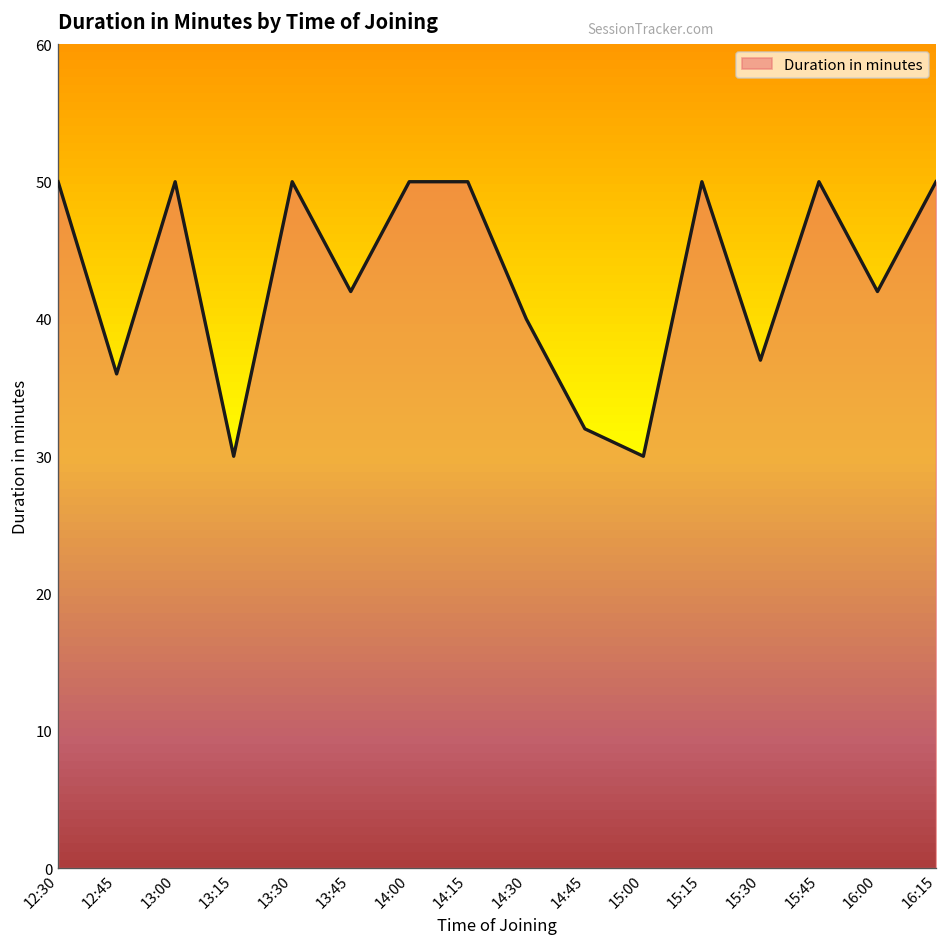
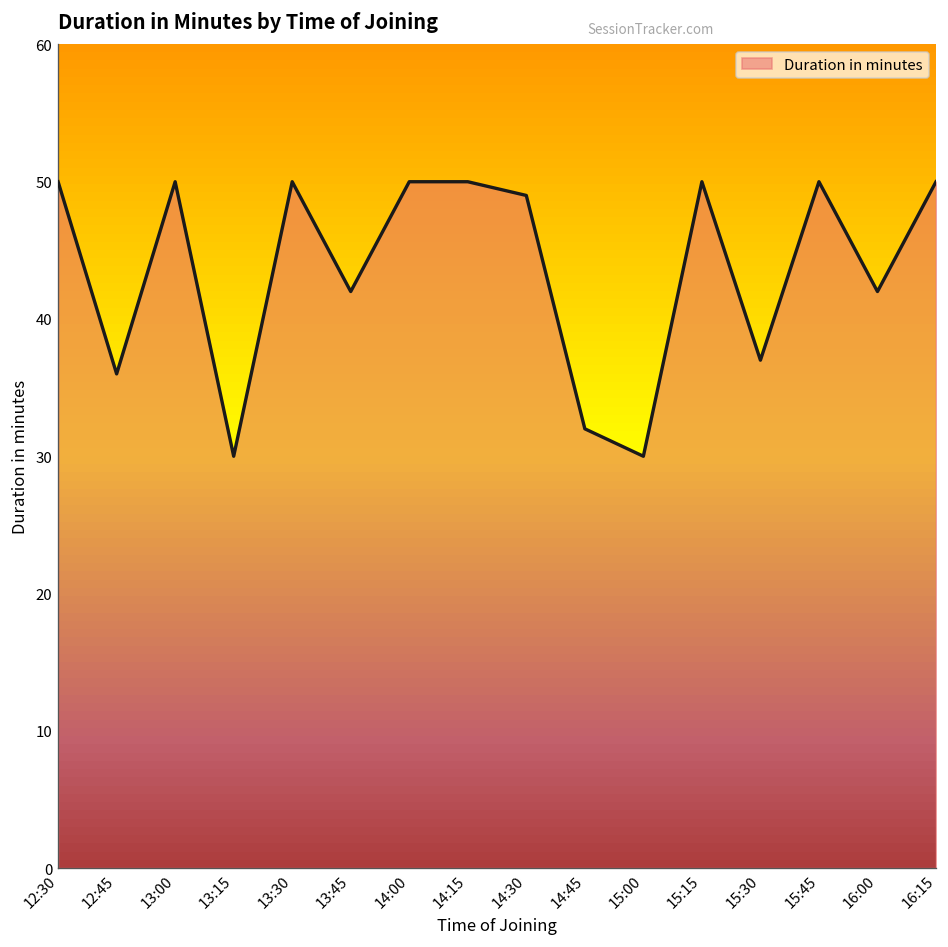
14:30: 40 -> 49
